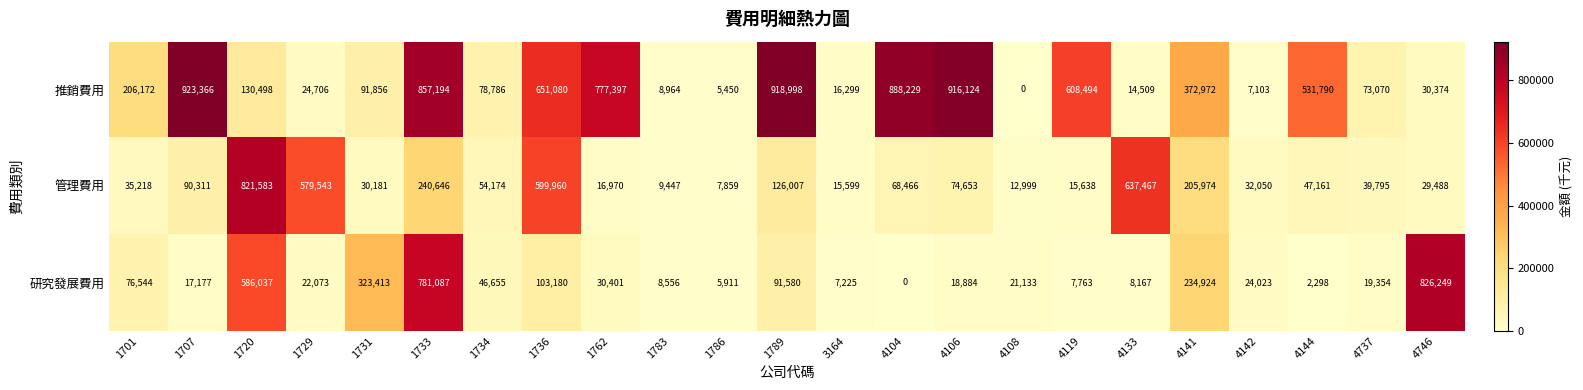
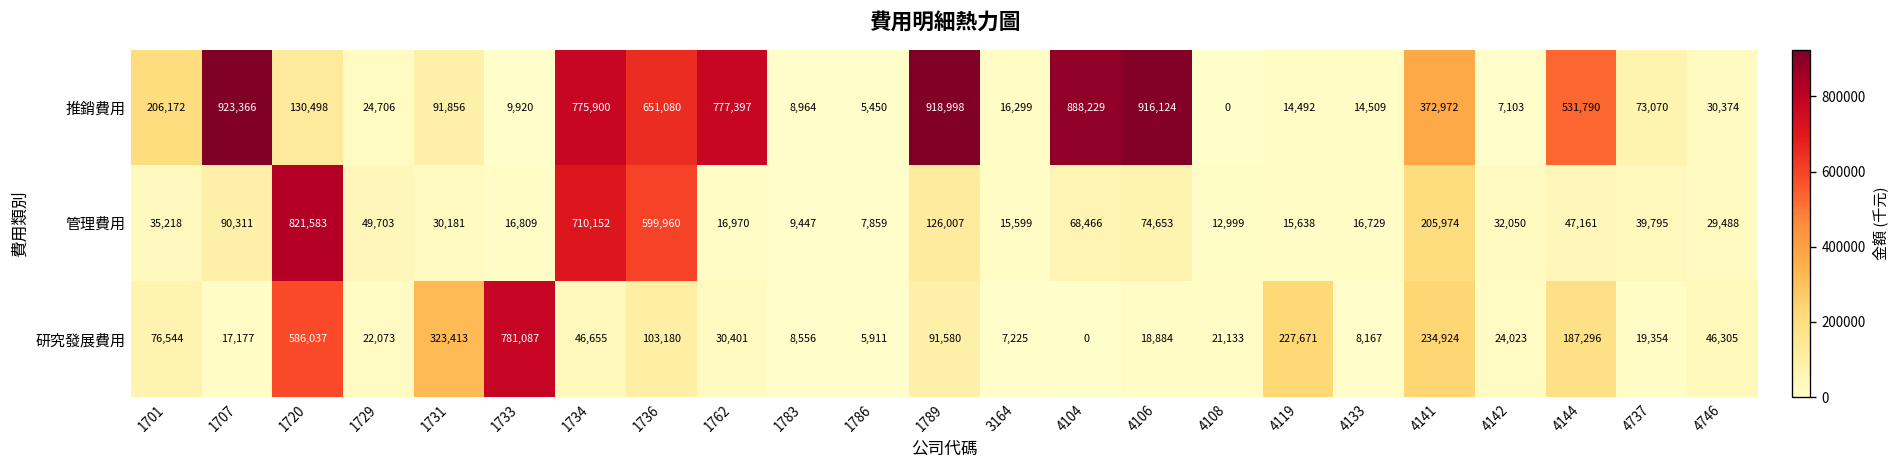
推銷費用, 1733: 857,194 -> 9,920
推銷費用, 1734: 78,786 -> 775,900
推銷費用, 4119: 608,494 -> 14,492
管理費用, 1729: 579,543 -> 49,703
管理費用, 1733: 240,646 -> 16,809
管理費用, 1734: 54,174 -> 710,152
管理費用, 4133: 637,467 -> 16,729
研究發展費用, 4119: 7,763 -> 227,671
研究發展費用, 4144: 2,298 -> 187,296
研究發展費用, 4746: 826,249 -> 46,305
